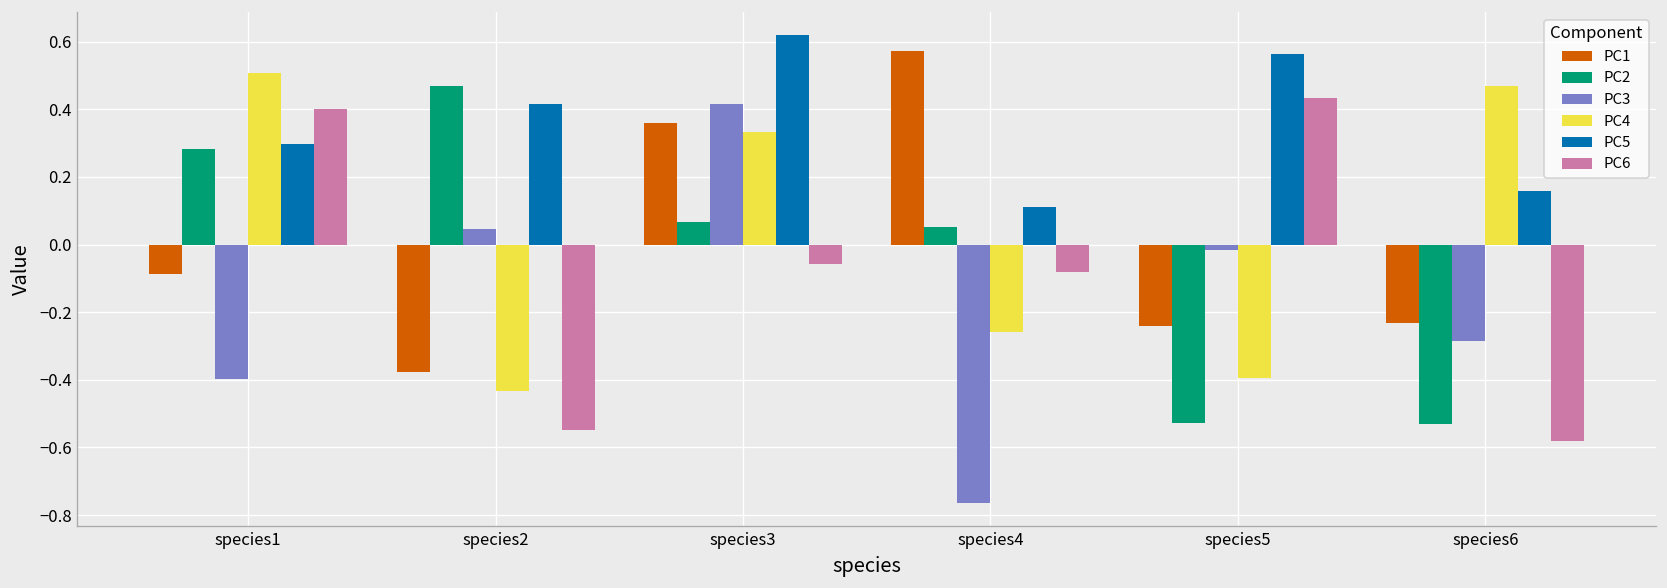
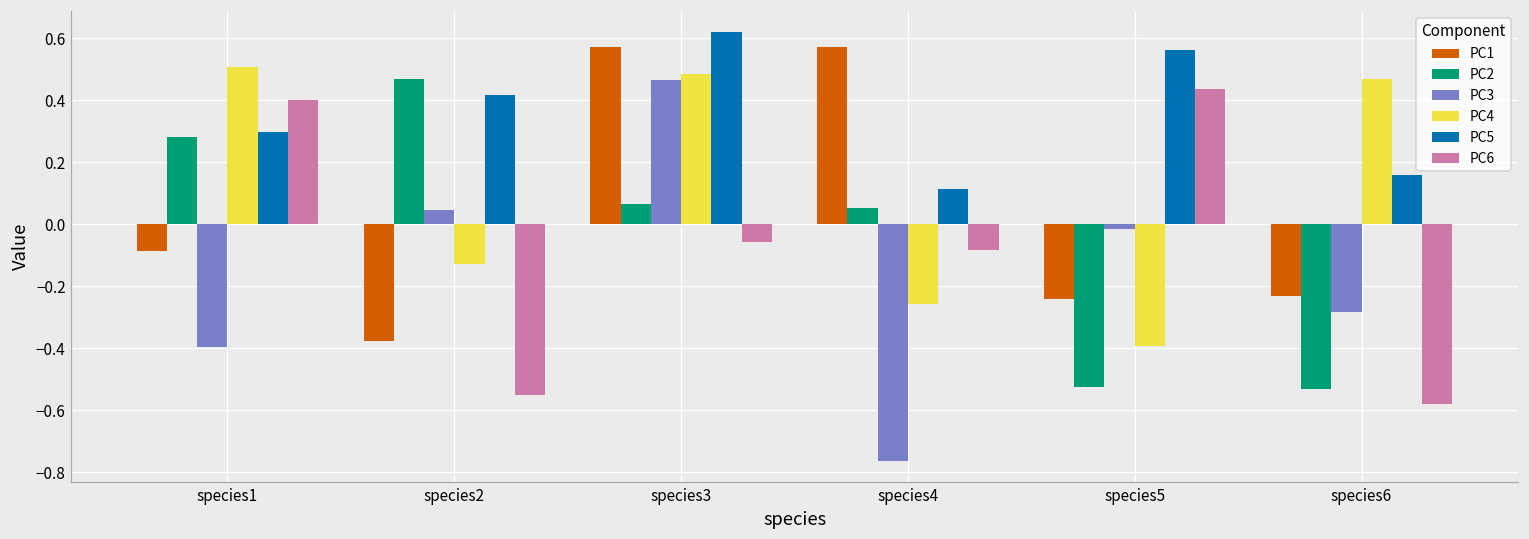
PC4, species2: -0.43 -> -0.13
PC1, species3: 0.36 -> 0.57
PC3, species3: 0.42 -> 0.46
PC4, species3: 0.33 -> 0.48
